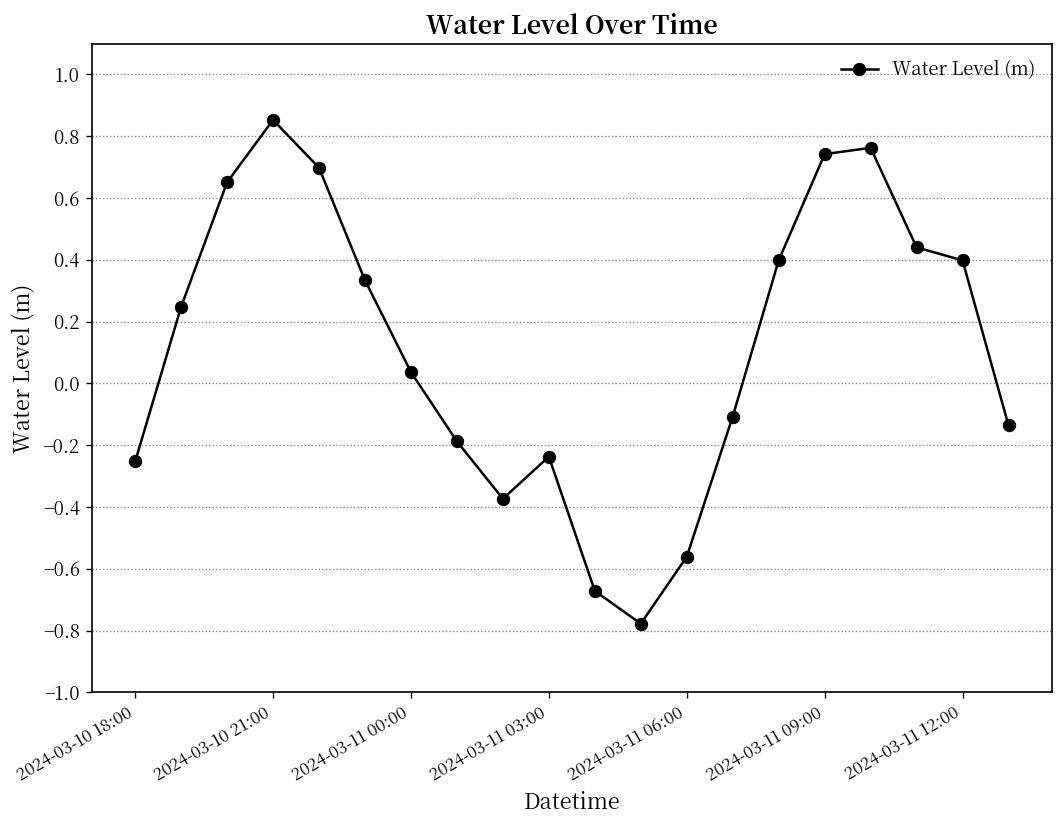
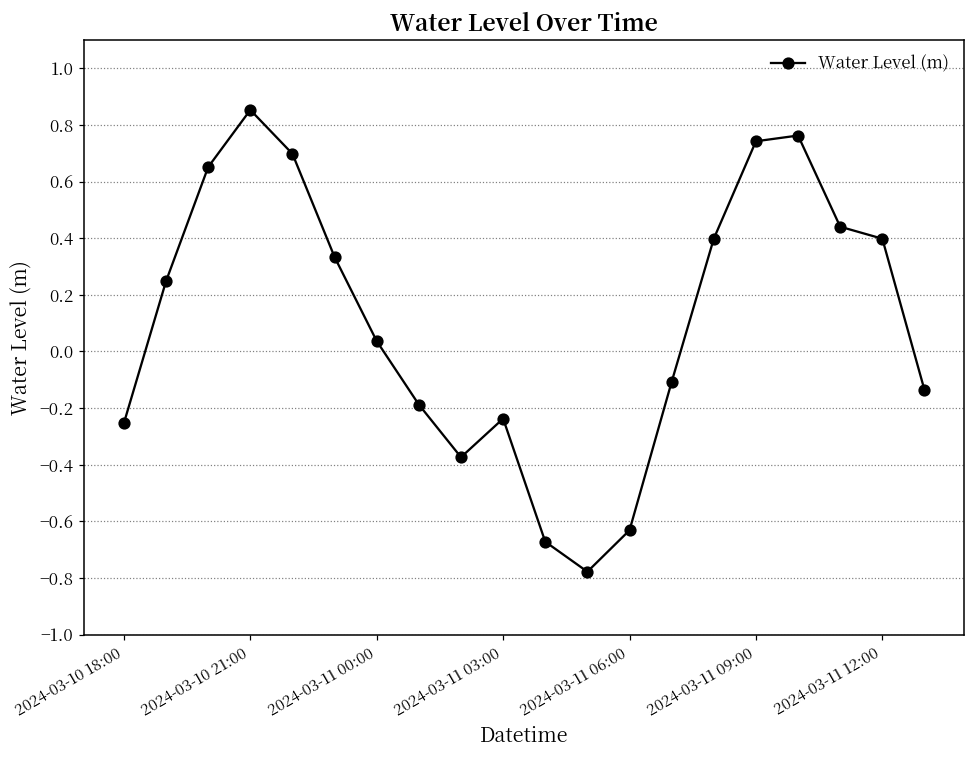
2024-03-11 06:00: -0.56 -> -0.63
